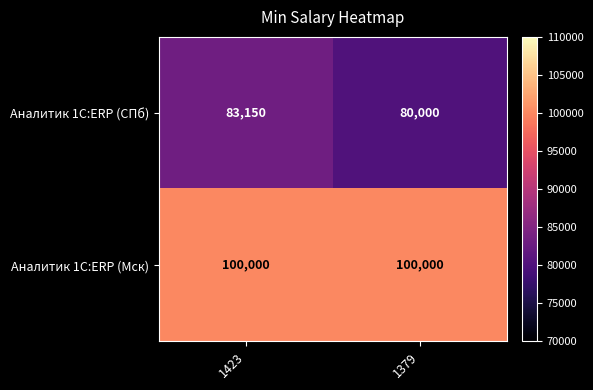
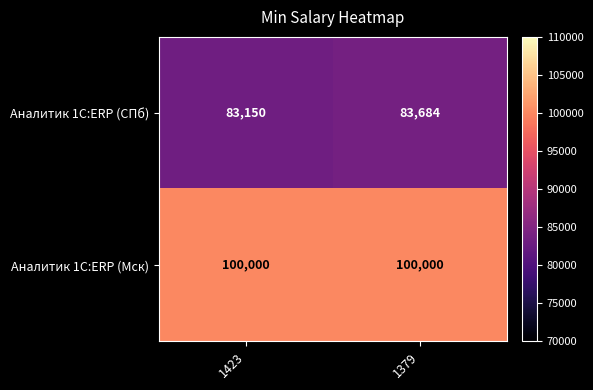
Аналитик 1С:ERP (СПб), 1379: 80,000 -> 83,684
